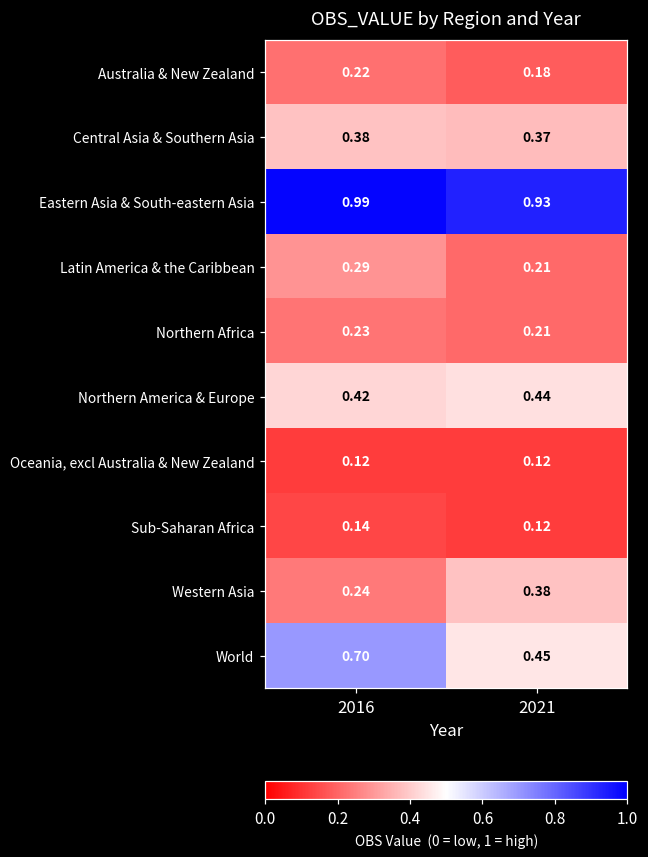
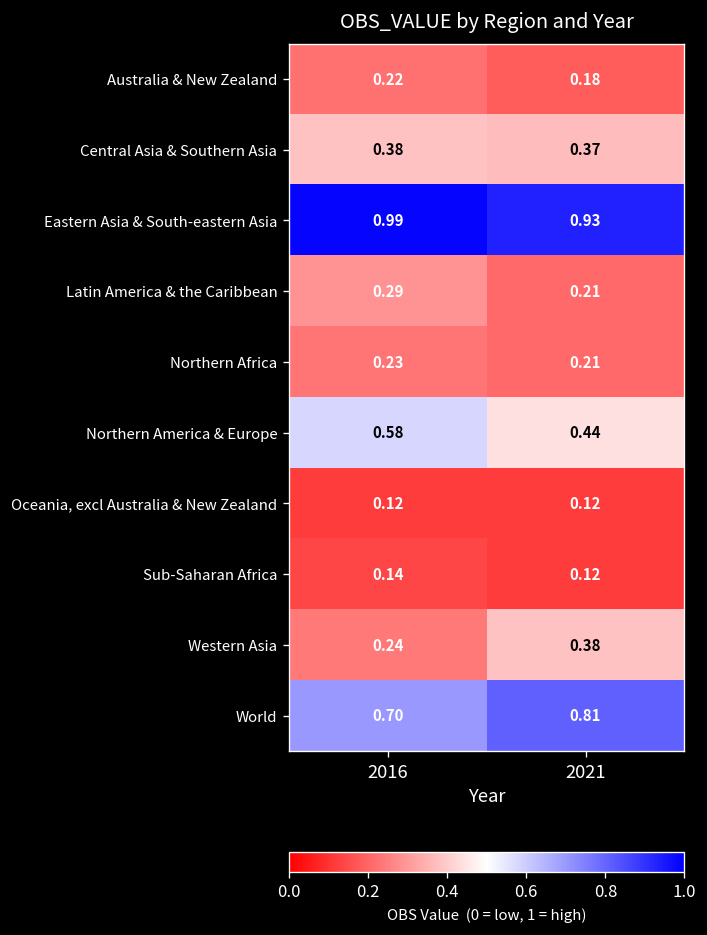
Northern America & Europe, 2016: 0.42 -> 0.58
World, 2021: 0.45 -> 0.81
